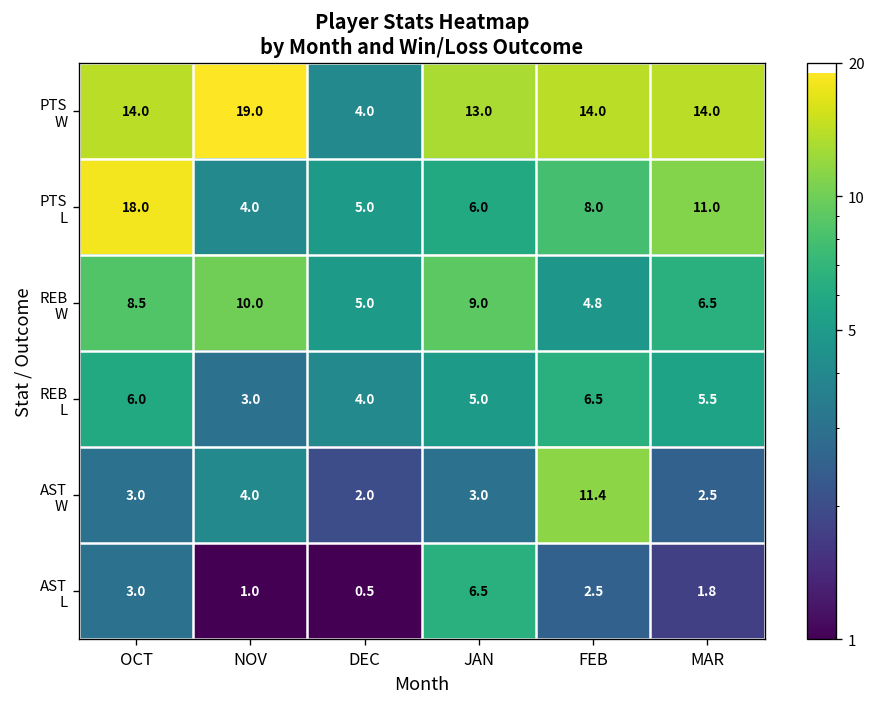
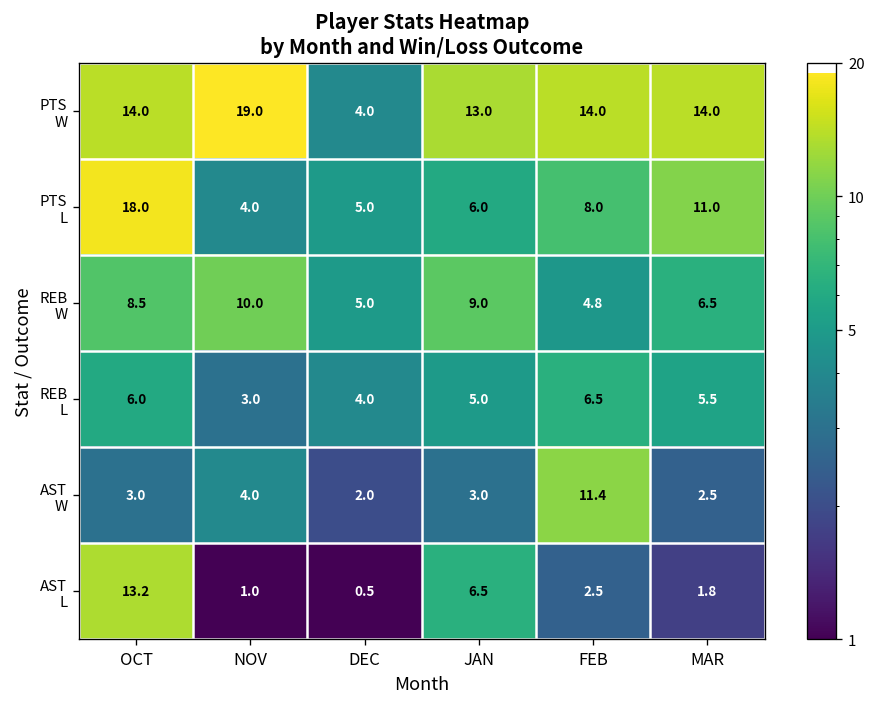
AST L, OCT: 3.0 -> 13.2
